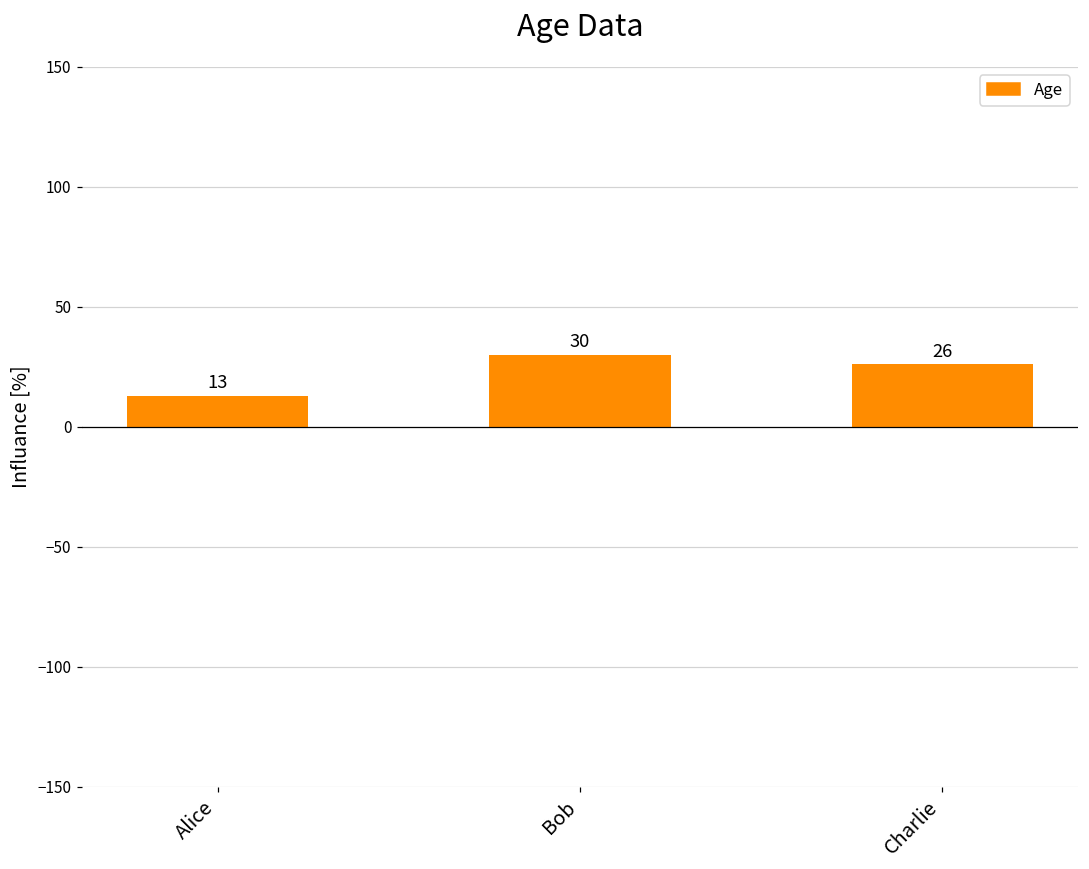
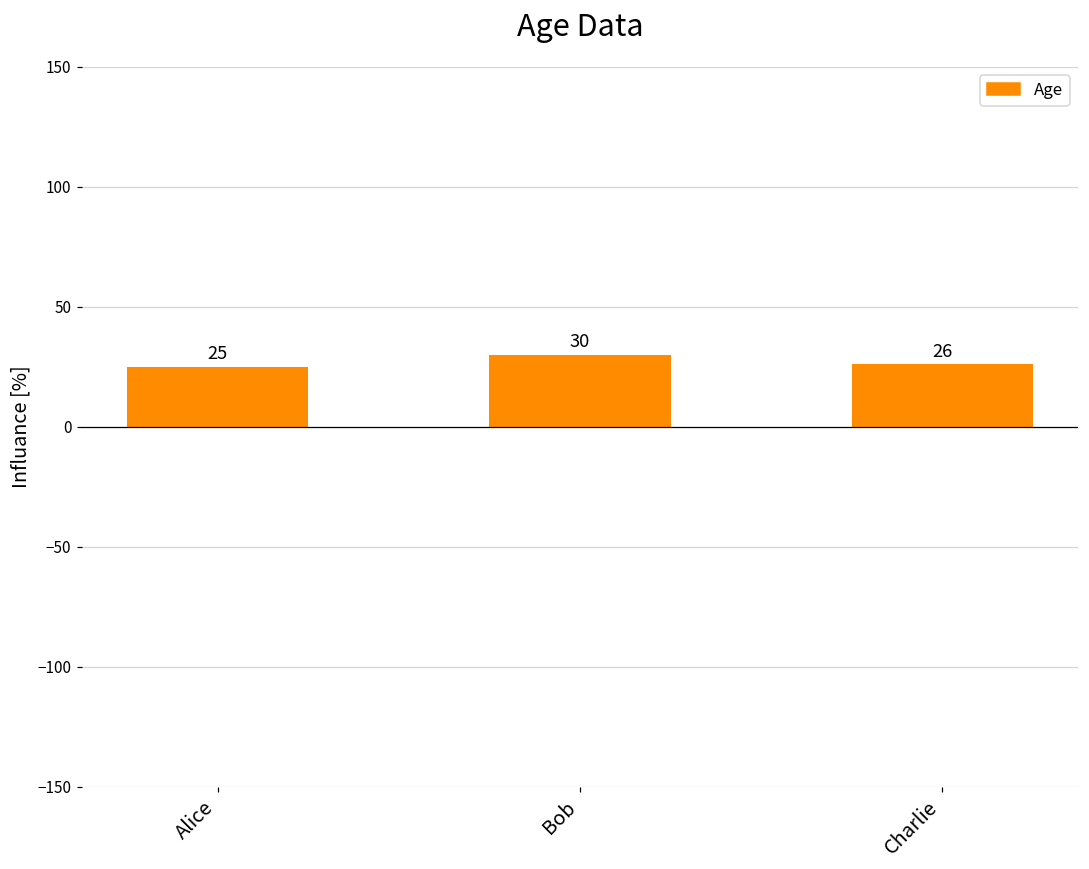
Alice: 13 -> 25
